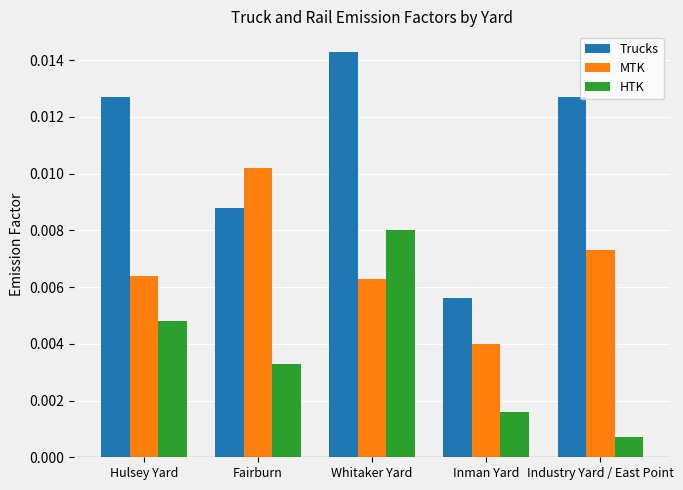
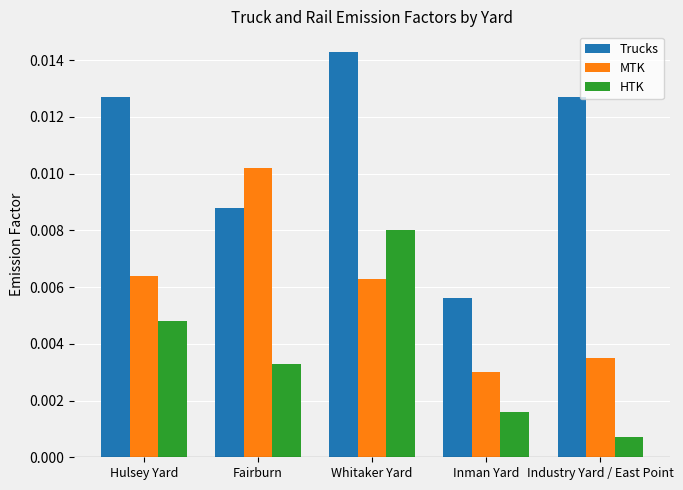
MTK, Inman Yard: 0.004 -> 0.003
MTK, Industry Yard / East Point: 0.0073 -> 0.0035
